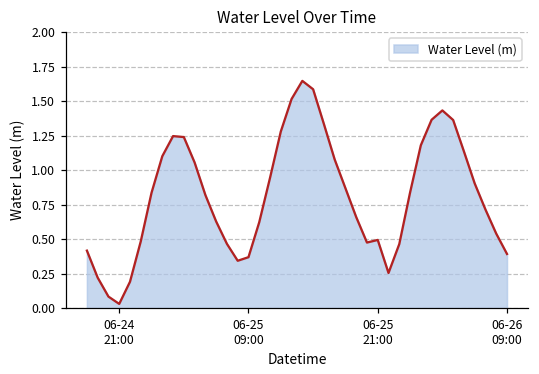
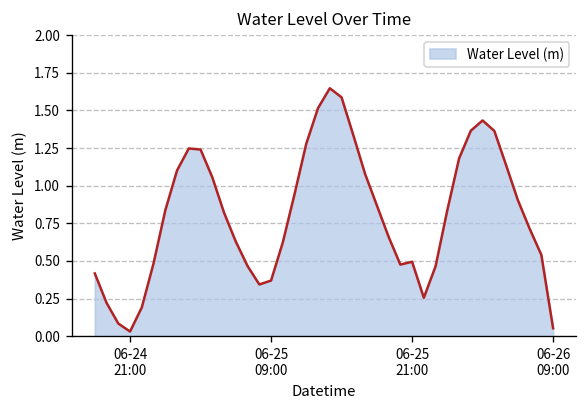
06-26 09:00: 0.39 -> 0.05
